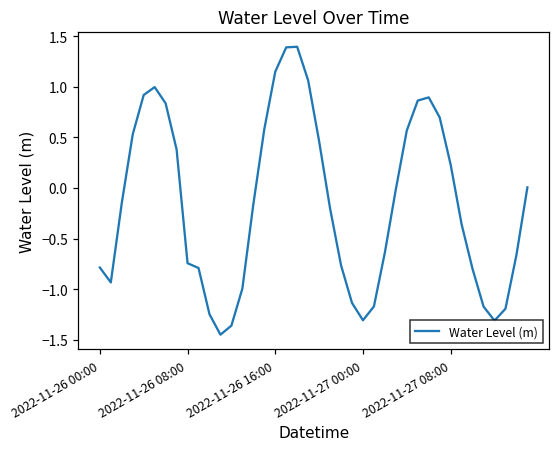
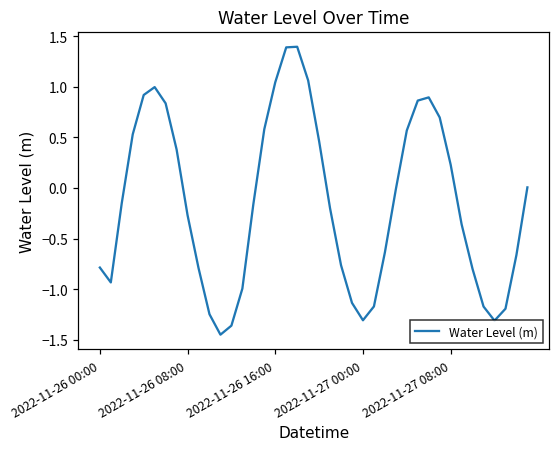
2022-11-26 08:00: -0.7 -> -0.3
2022-11-26 16:00: 1.1 -> 1.0
